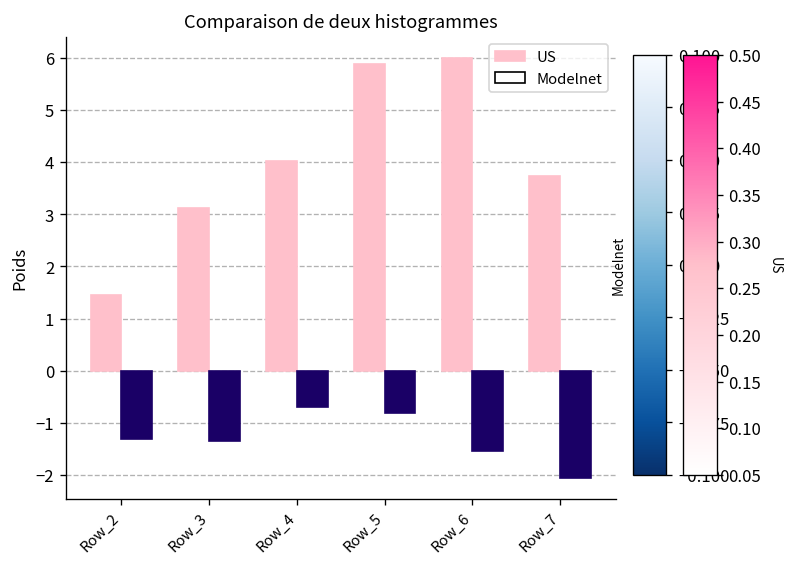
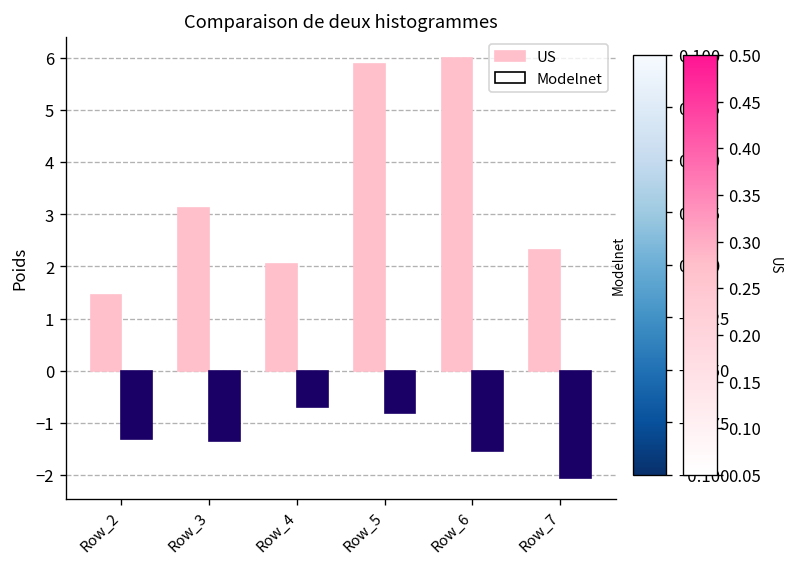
US, Row_4: 4.0 -> 2.0
US, Row_7: 3.7 -> 2.3
